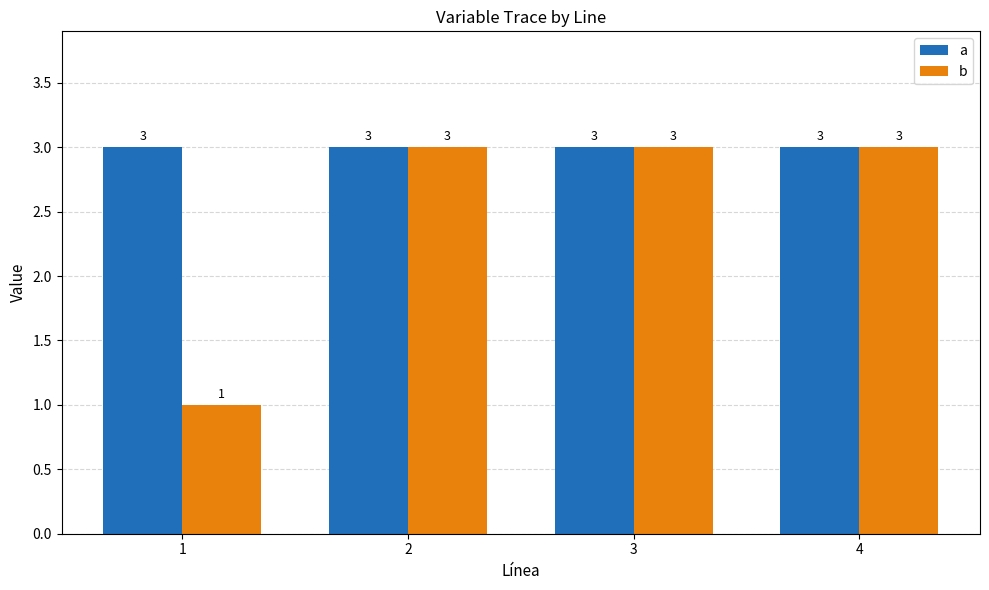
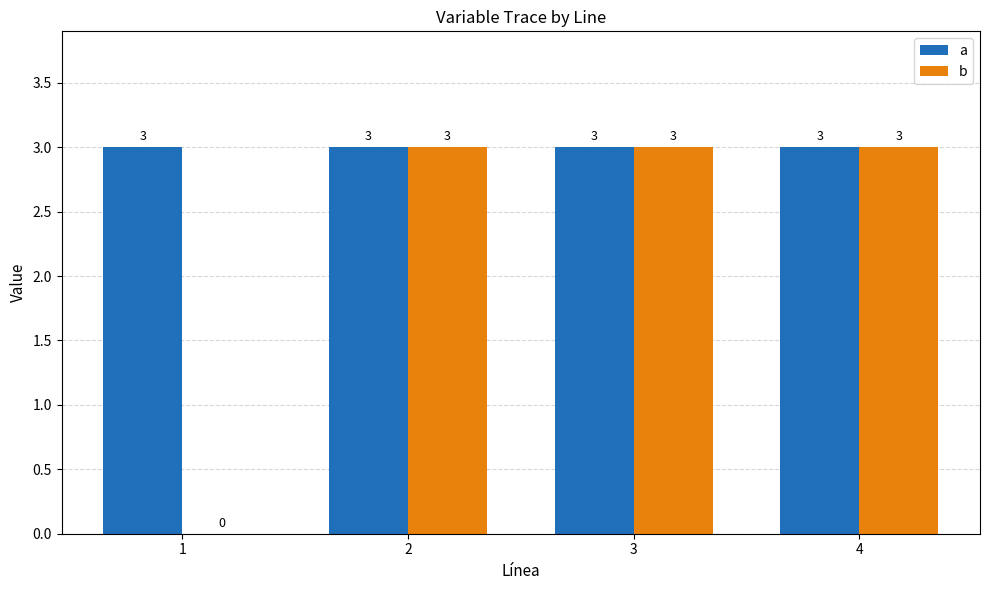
b, 1: 1 -> 0
